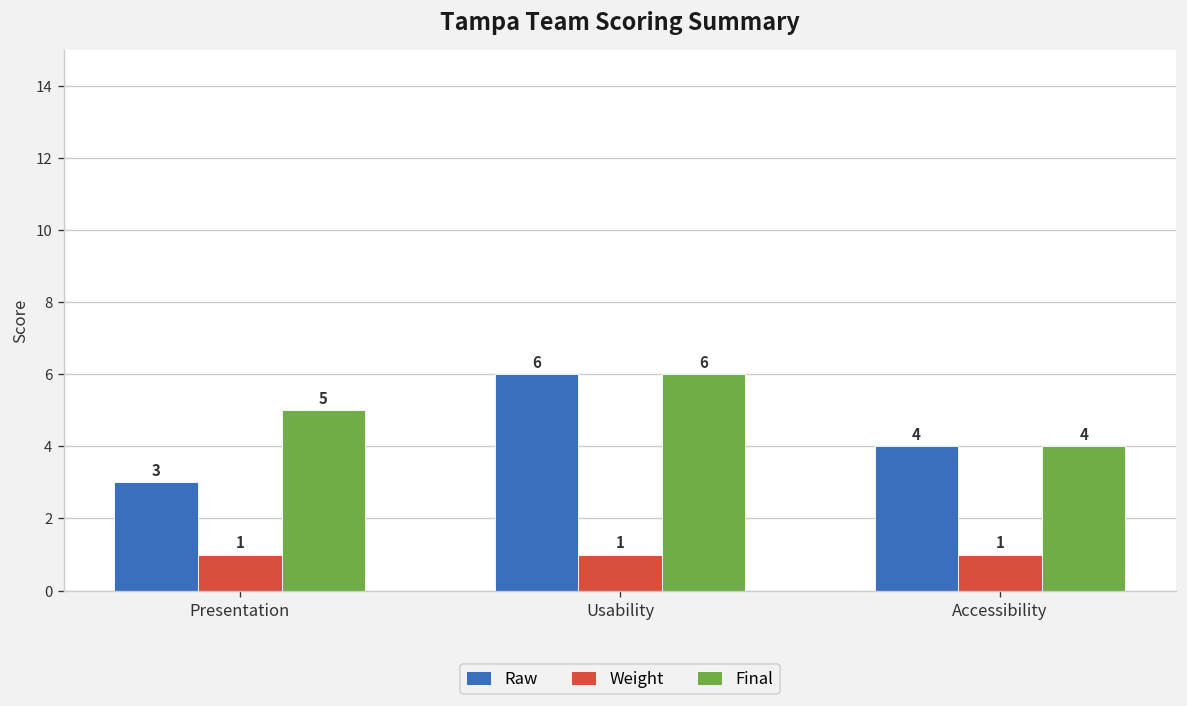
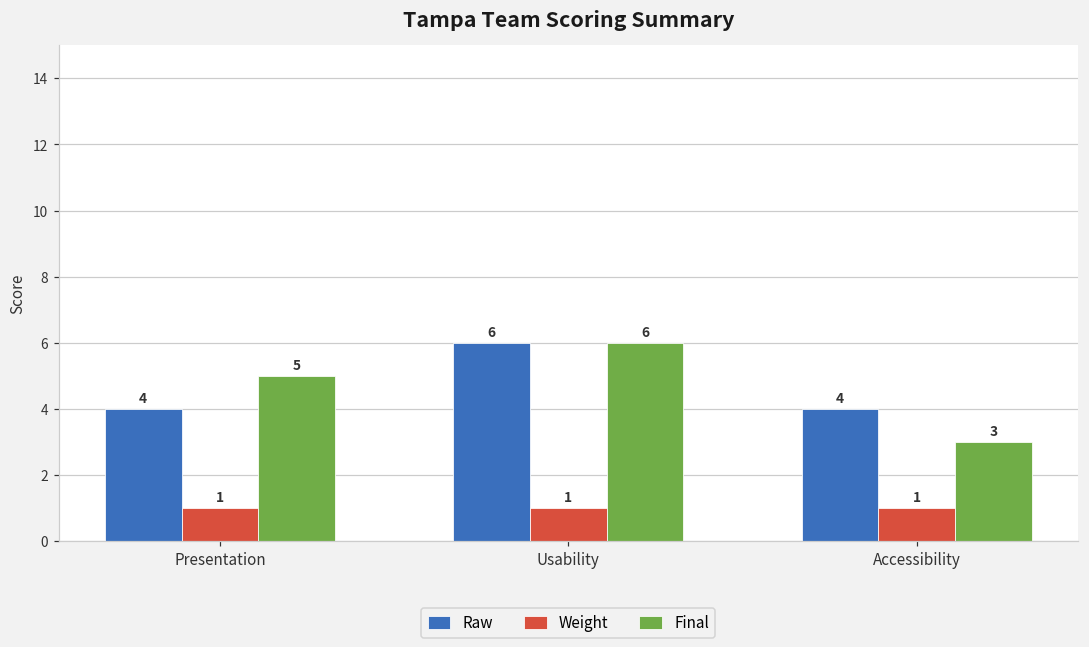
Raw, Presentation: 3 -> 4
Final, Accessibility: 4 -> 3
